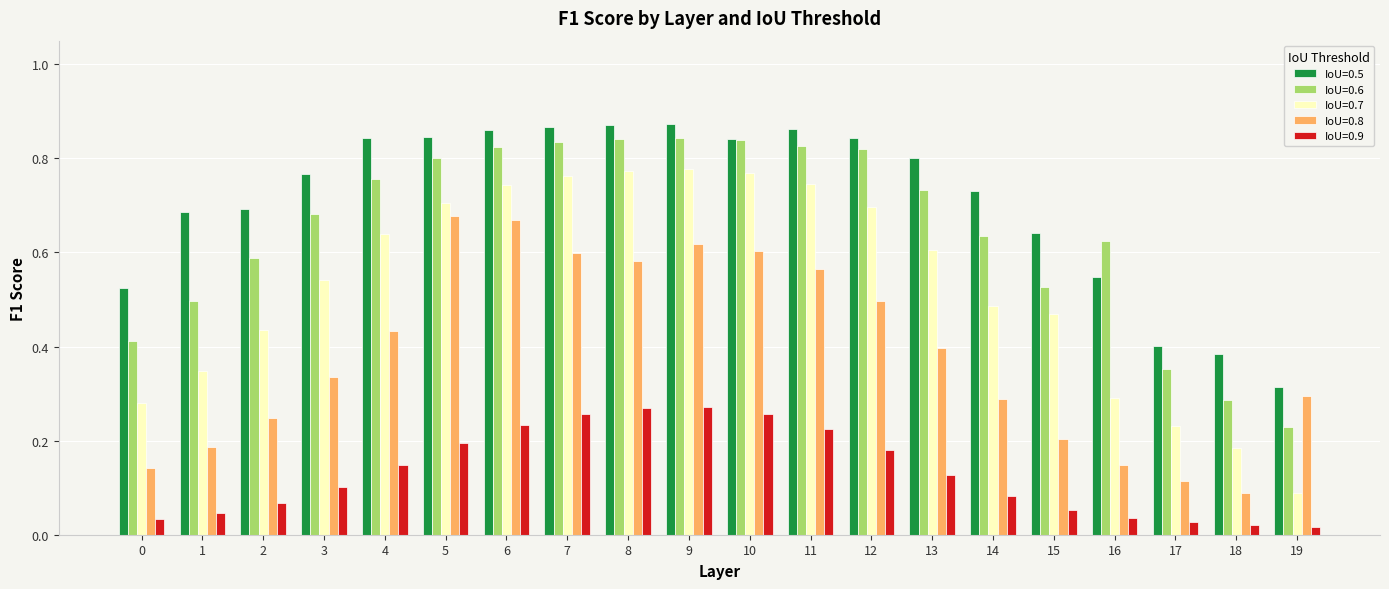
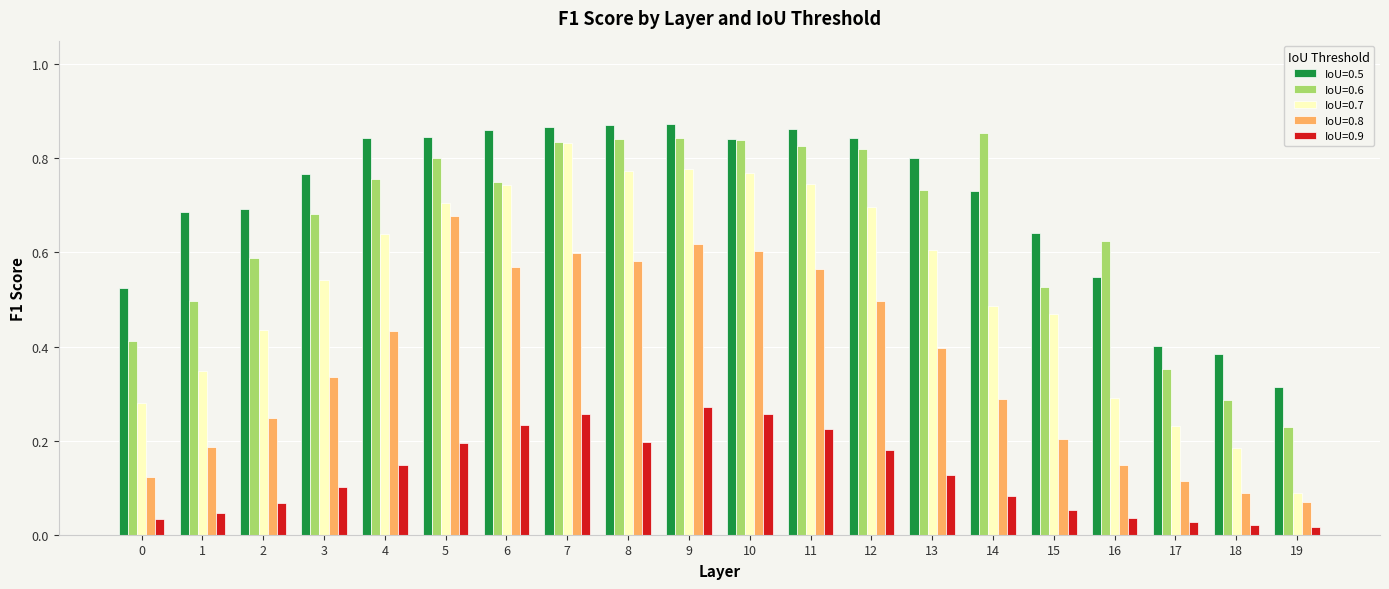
IoU=0.8, 0: 0.14 -> 0.12
IoU=0.6, 6: 0.82 -> 0.75
IoU=0.8, 6: 0.67 -> 0.57
IoU=0.7, 7: 0.76 -> 0.83
IoU=0.9, 8: 0.27 -> 0.20
IoU=0.6, 14: 0.64 -> 0.85
IoU=0.8, 19: 0.30 -> 0.07
